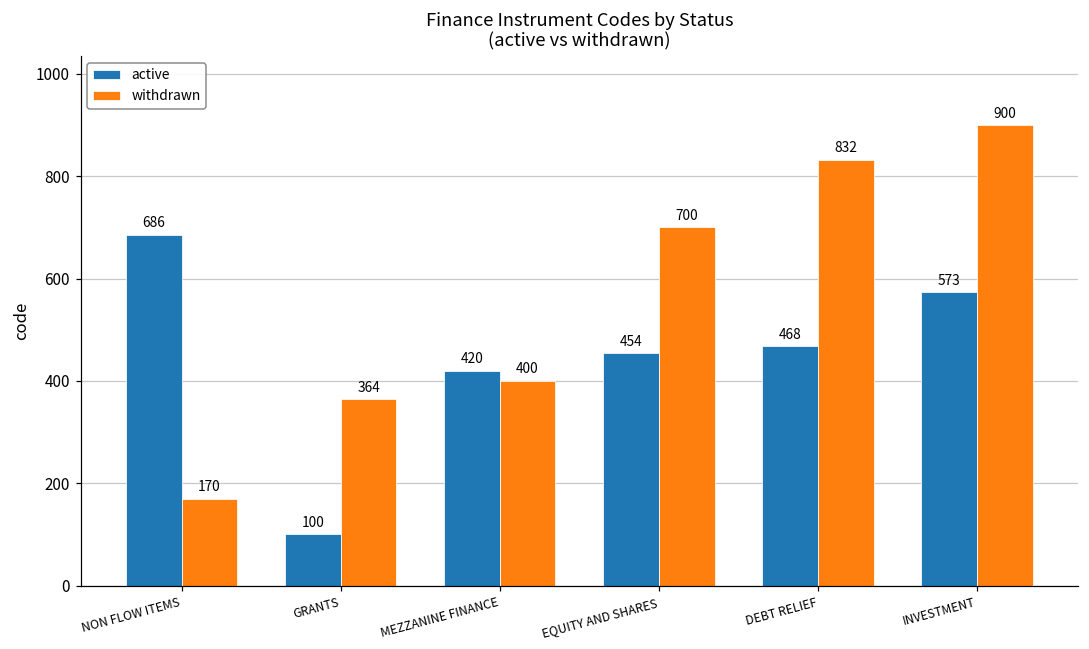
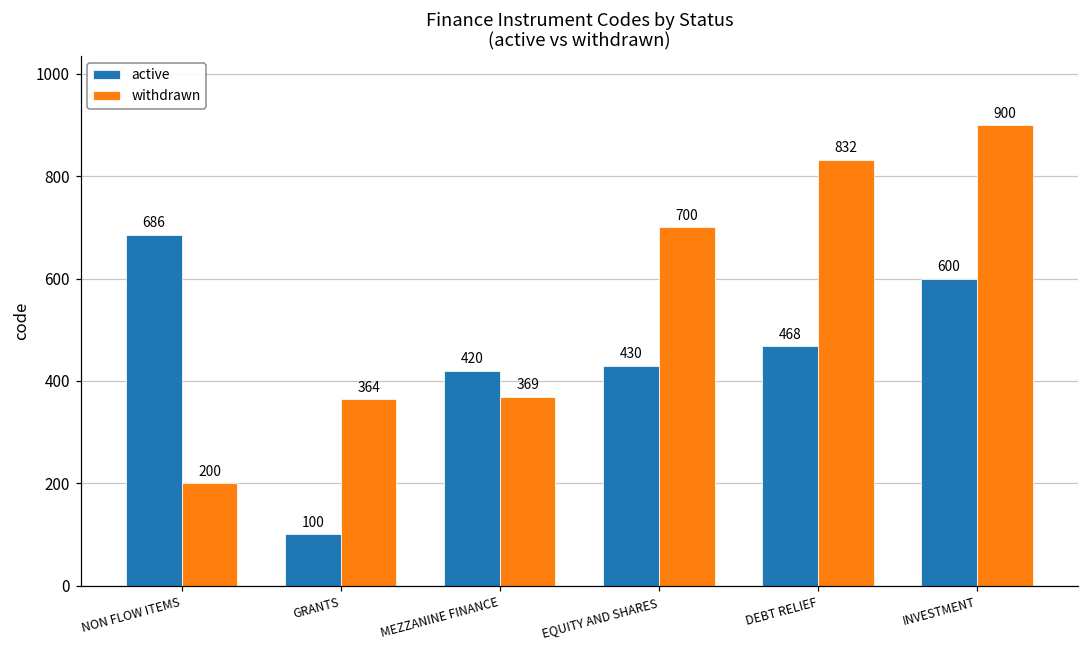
withdrawn, NON FLOW ITEMS: 170 -> 200
withdrawn, MEZZANINE FINANCE: 400 -> 369
active, EQUITY AND SHARES: 454 -> 430
active, INVESTMENT: 573 -> 600
